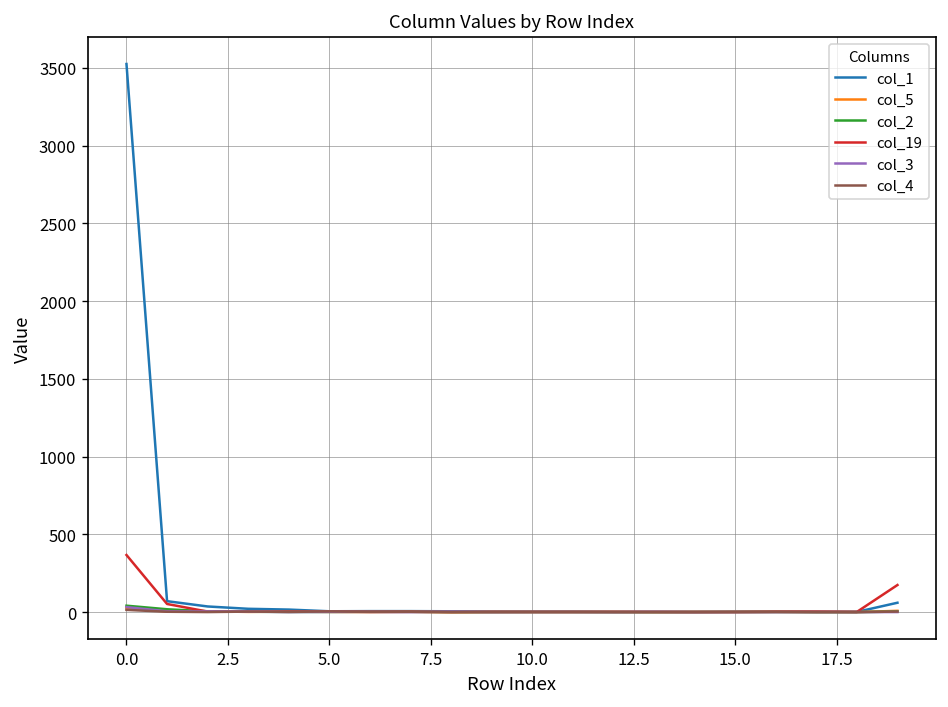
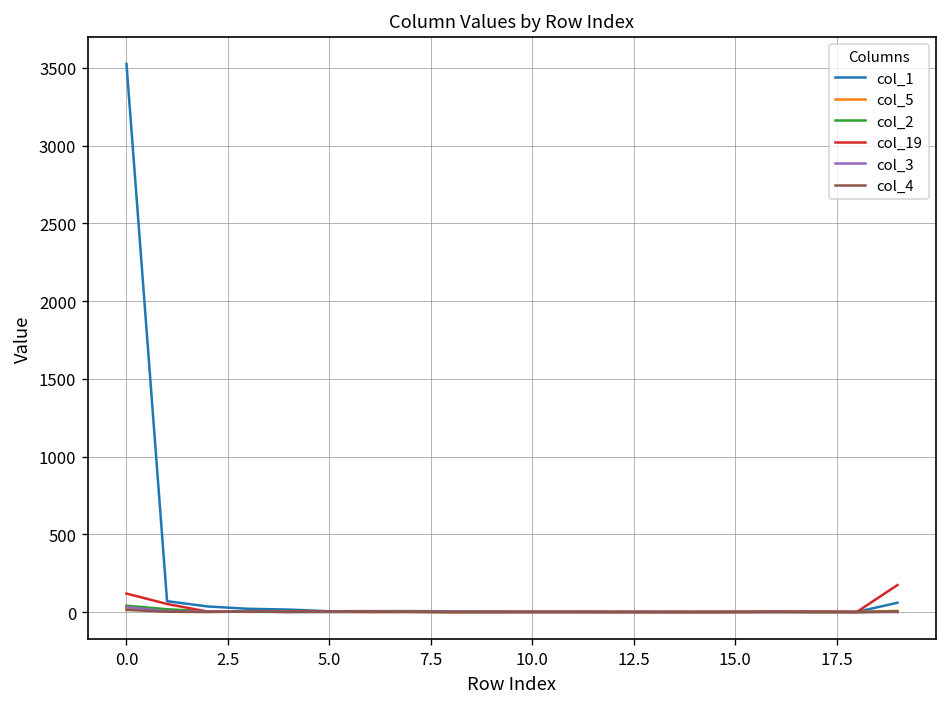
col_19, 0.0: 370 -> 120
